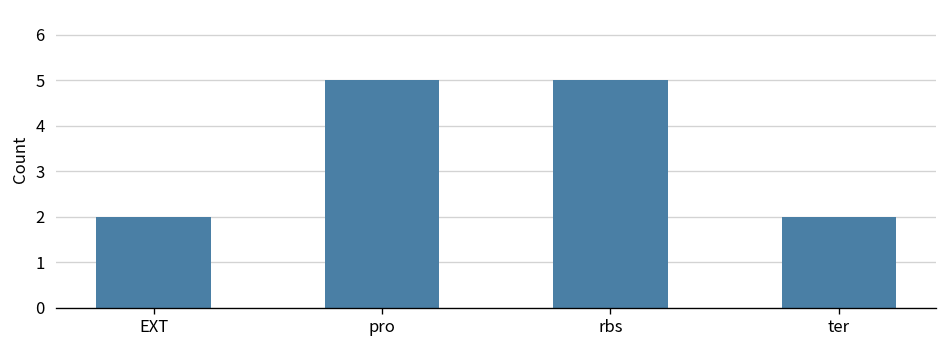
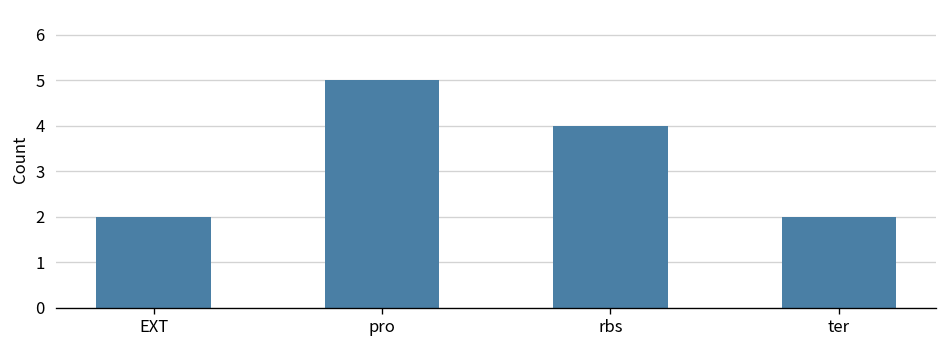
rbs: 5 -> 4
